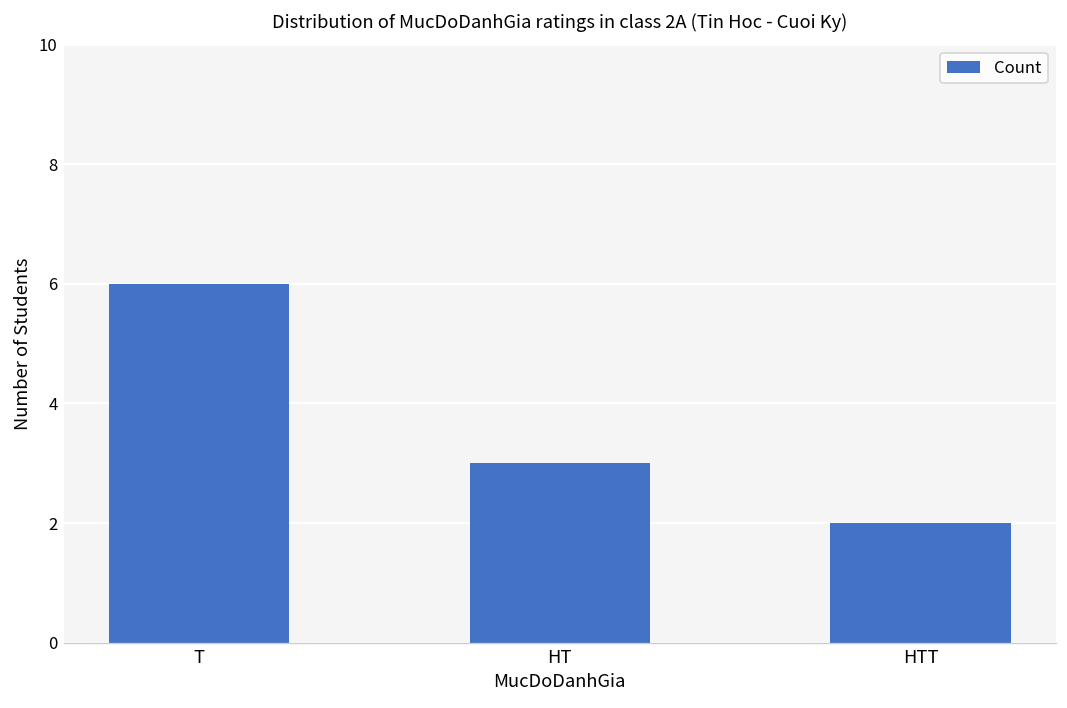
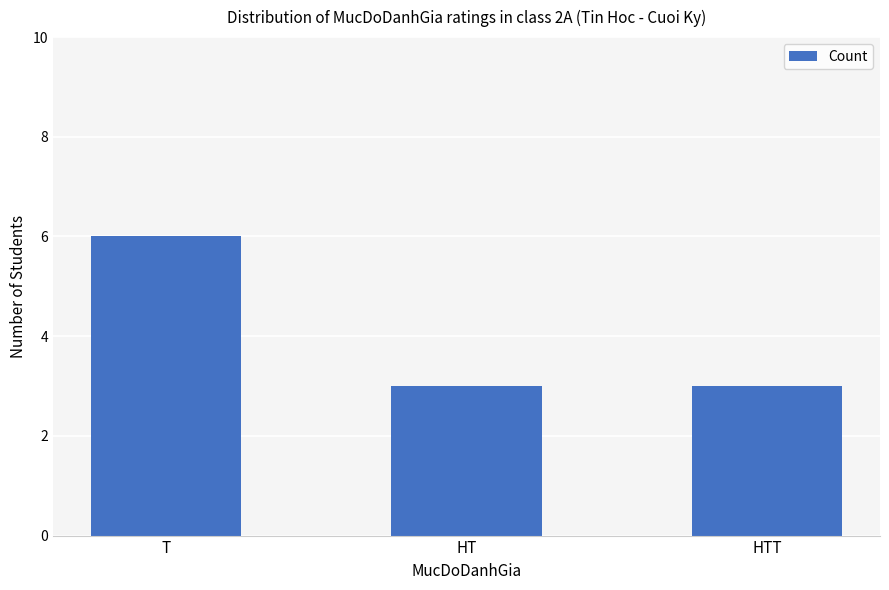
HTT: 2 -> 3
